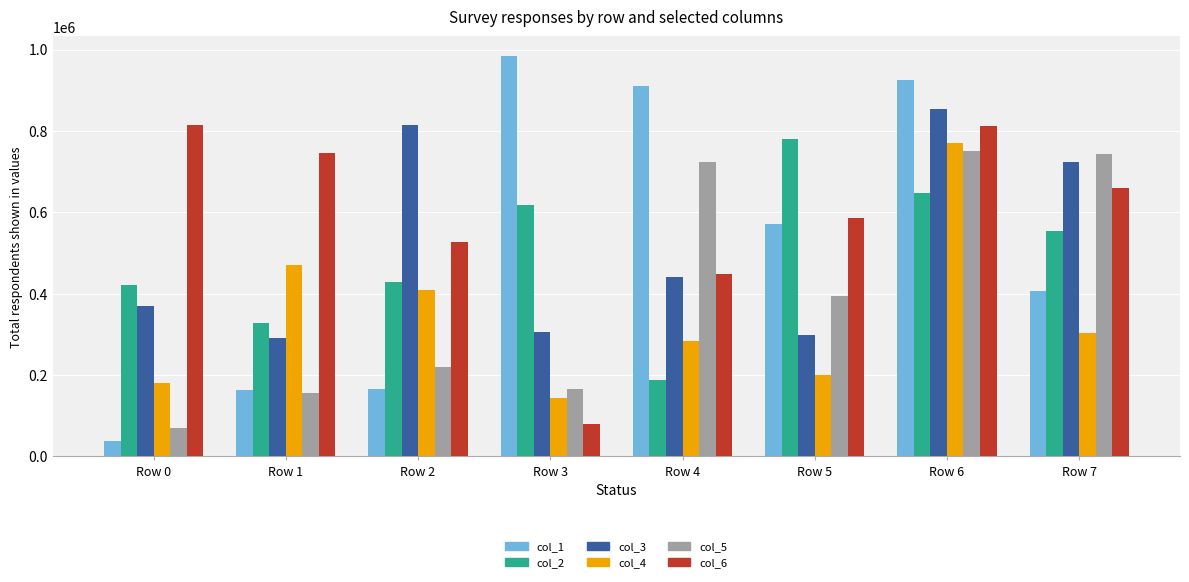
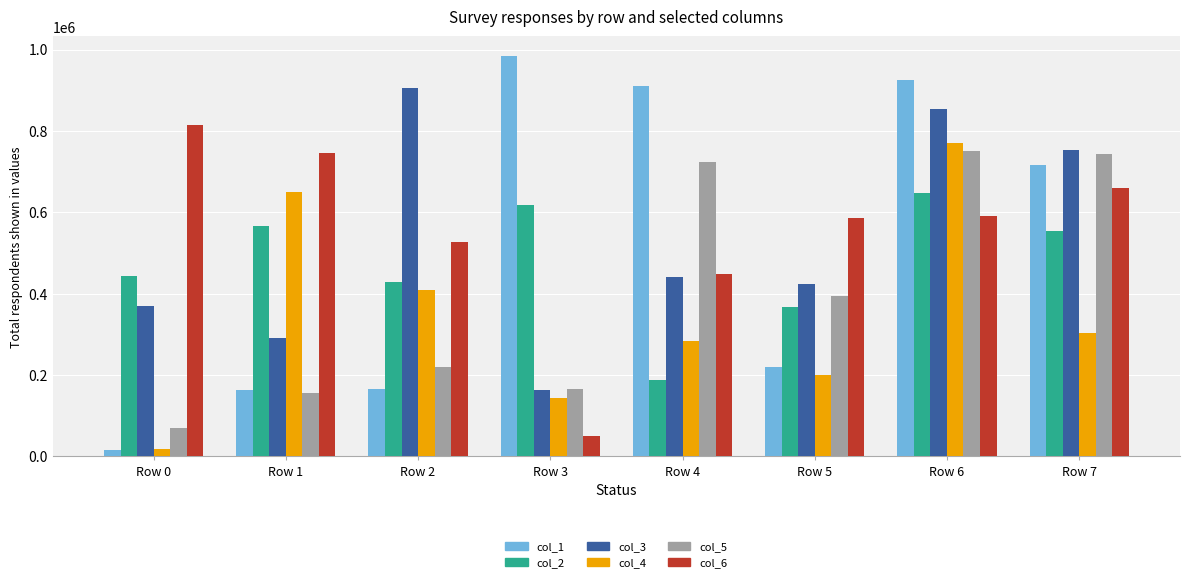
col_1, Row 0: 40000 -> 20000
col_2, Row 0: 420000 -> 440000
col_4, Row 0: 180000 -> 20000
col_2, Row 1: 330000 -> 570000
col_4, Row 1: 470000 -> 650000
col_3, Row 2: 810000 -> 910000
col_3, Row 3: 310000 -> 160000
col_6, Row 3: 80000 -> 50000
col_1, Row 5: 570000 -> 220000
col_2, Row 5: 780000 -> 370000
col_3, Row 5: 300000 -> 420000
col_6, Row 6: 810000 -> 590000
col_1, Row 7: 410000 -> 720000
col_3, Row 7: 720000 -> 750000
